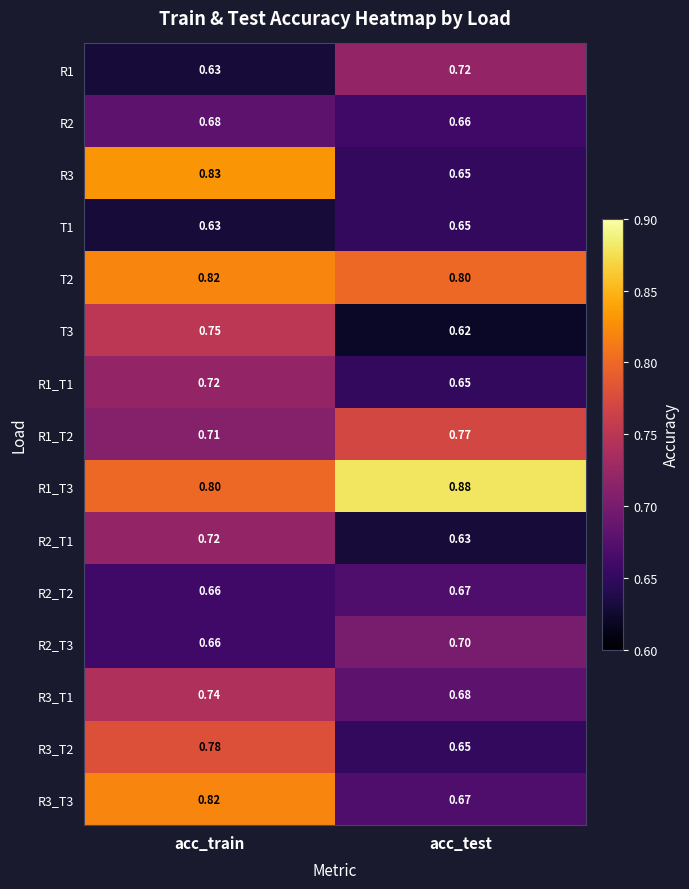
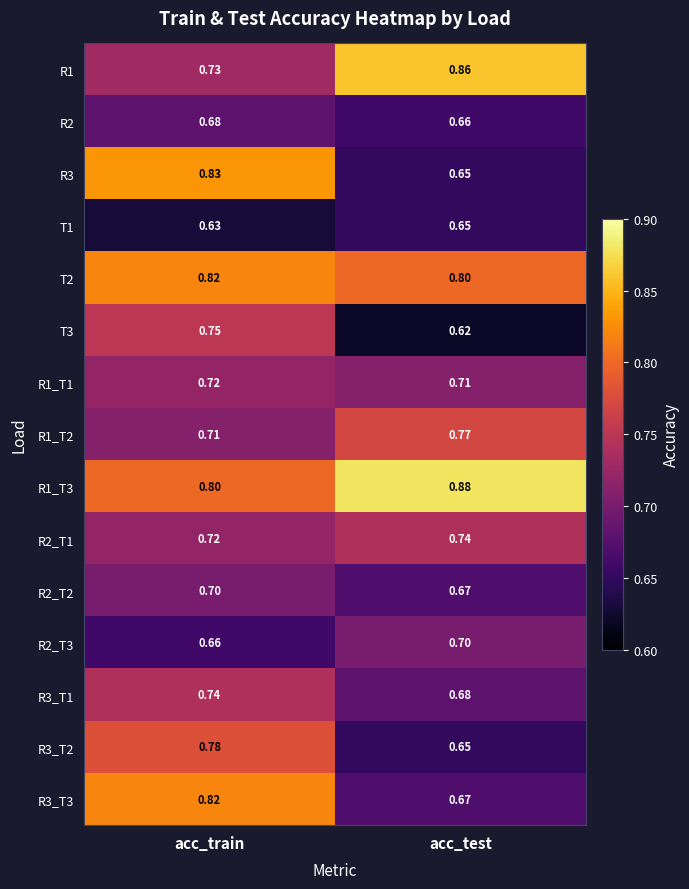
R1, acc_train: 0.63 -> 0.73
R1, acc_test: 0.72 -> 0.86
R1_T1, acc_test: 0.65 -> 0.71
R2_T1, acc_test: 0.63 -> 0.74
R2_T2, acc_train: 0.66 -> 0.70
